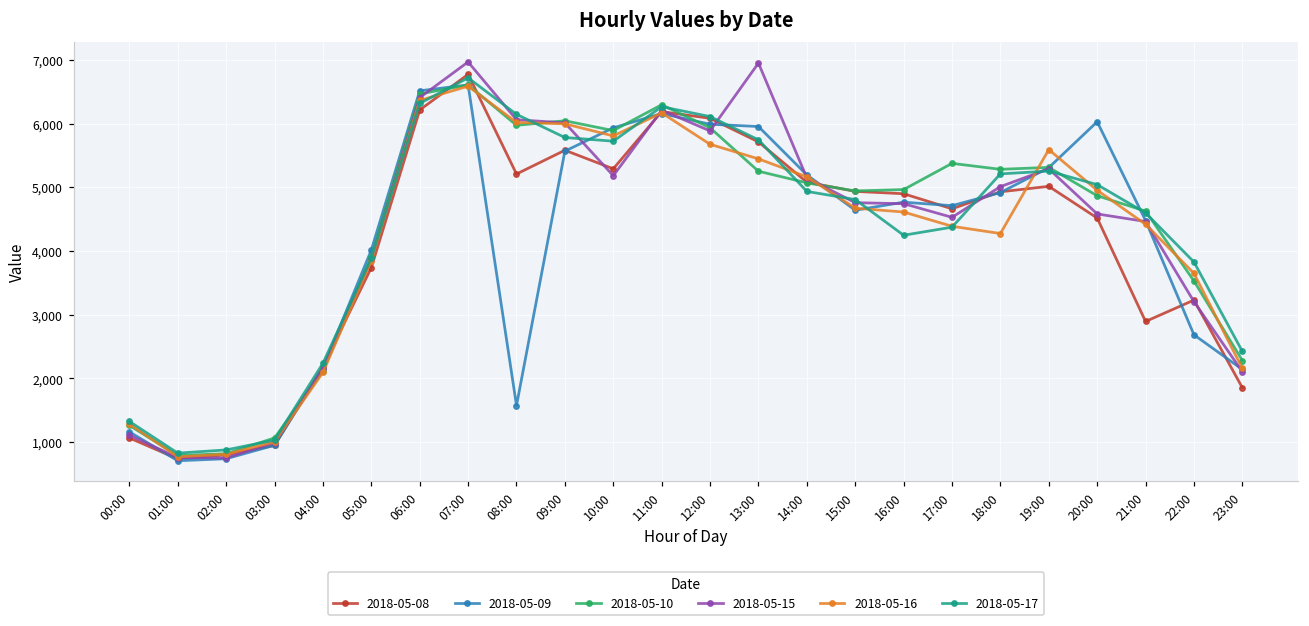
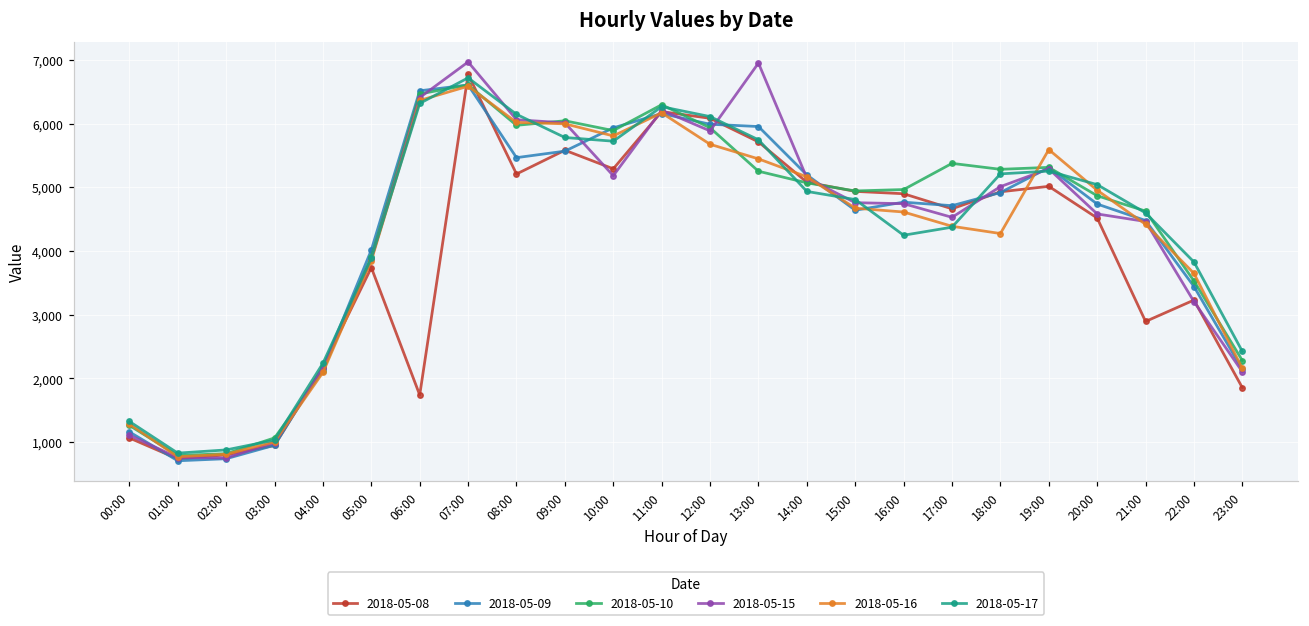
2018-05-08, 06:00: 6,200 -> 1,700
2018-05-09, 08:00: 1,600 -> 5,500
2018-05-09, 20:00: 6,000 -> 4,700
2018-05-09, 22:00: 2,700 -> 3,400
